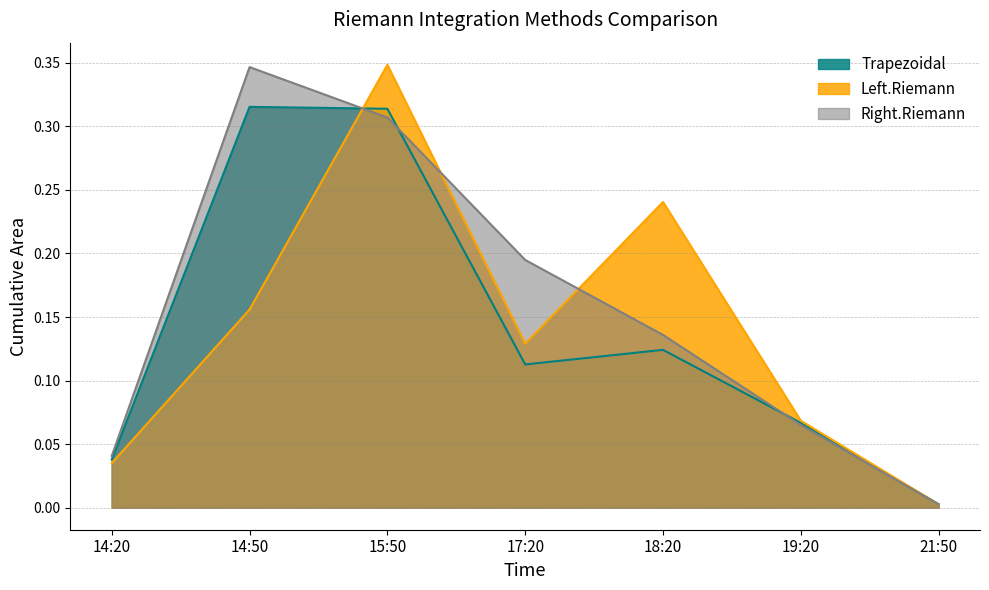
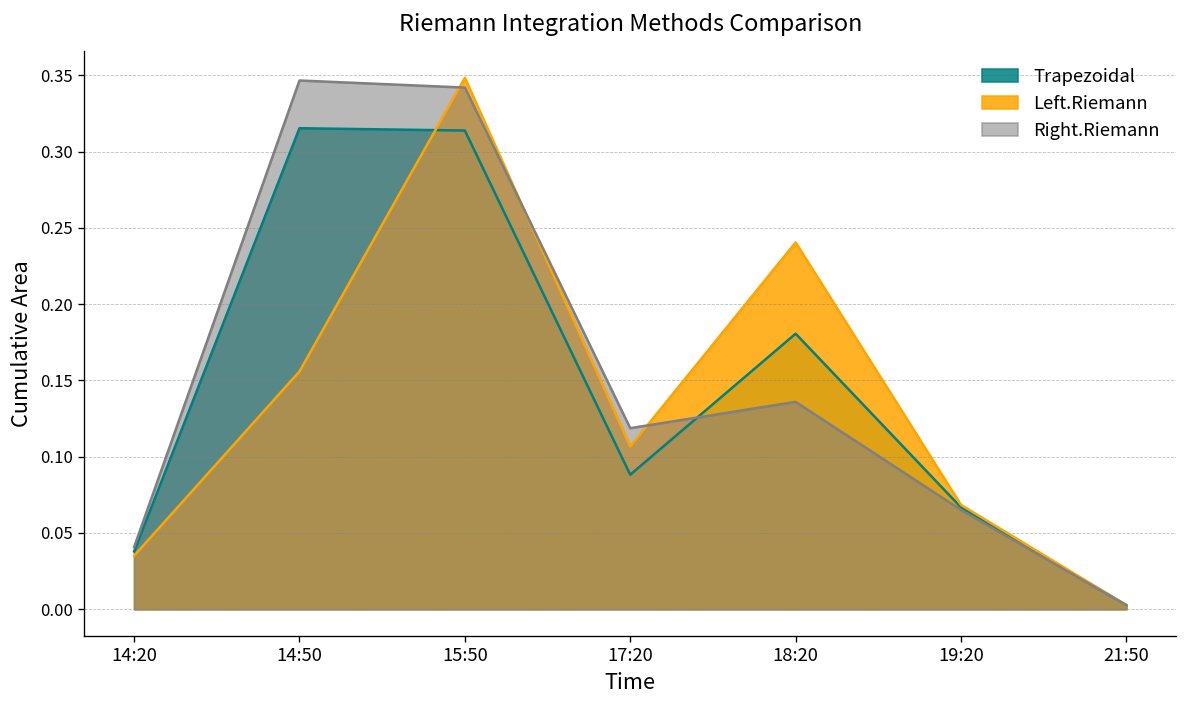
Right.Riemann, 15:50: 0.307 -> 0.342
Trapezoidal, 17:20: 0.113 -> 0.088
Left.Riemann, 17:20: 0.129 -> 0.107
Right.Riemann, 17:20: 0.195 -> 0.119
Trapezoidal, 18:20: 0.124 -> 0.181
